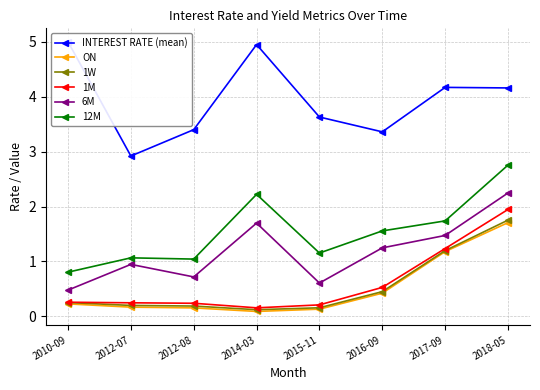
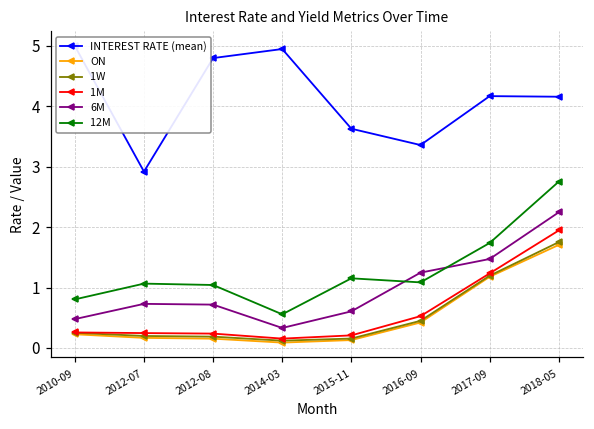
6M, 2012-07: 0.9 -> 0.7
INTEREST RATE (mean), 2012-08: 3.4 -> 4.8
6M, 2014-03: 1.7 -> 0.3
12M, 2014-03: 2.2 -> 0.6
12M, 2016-09: 1.6 -> 1.1
